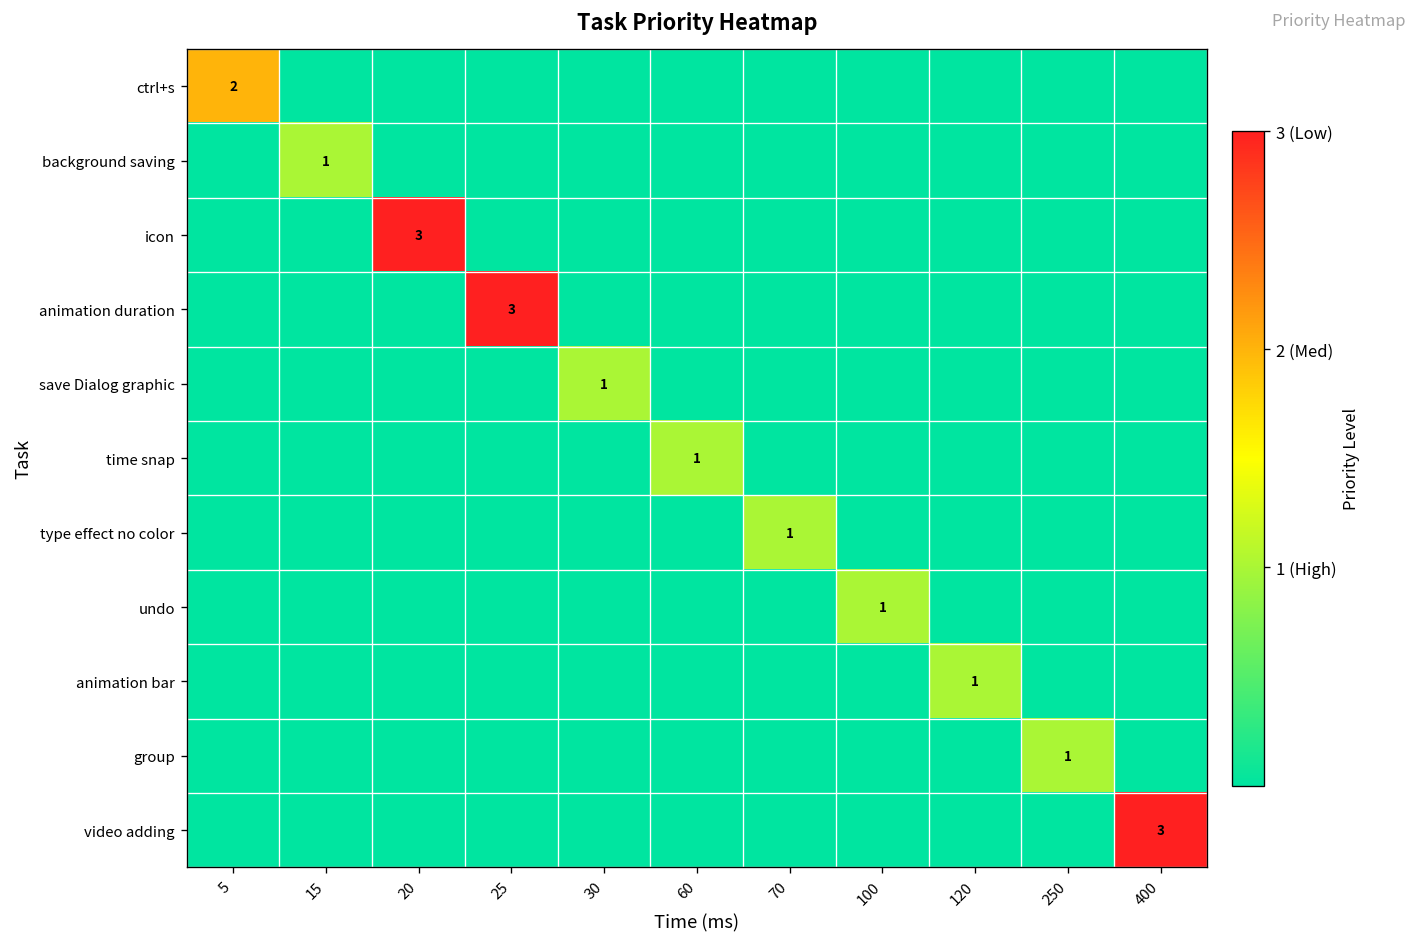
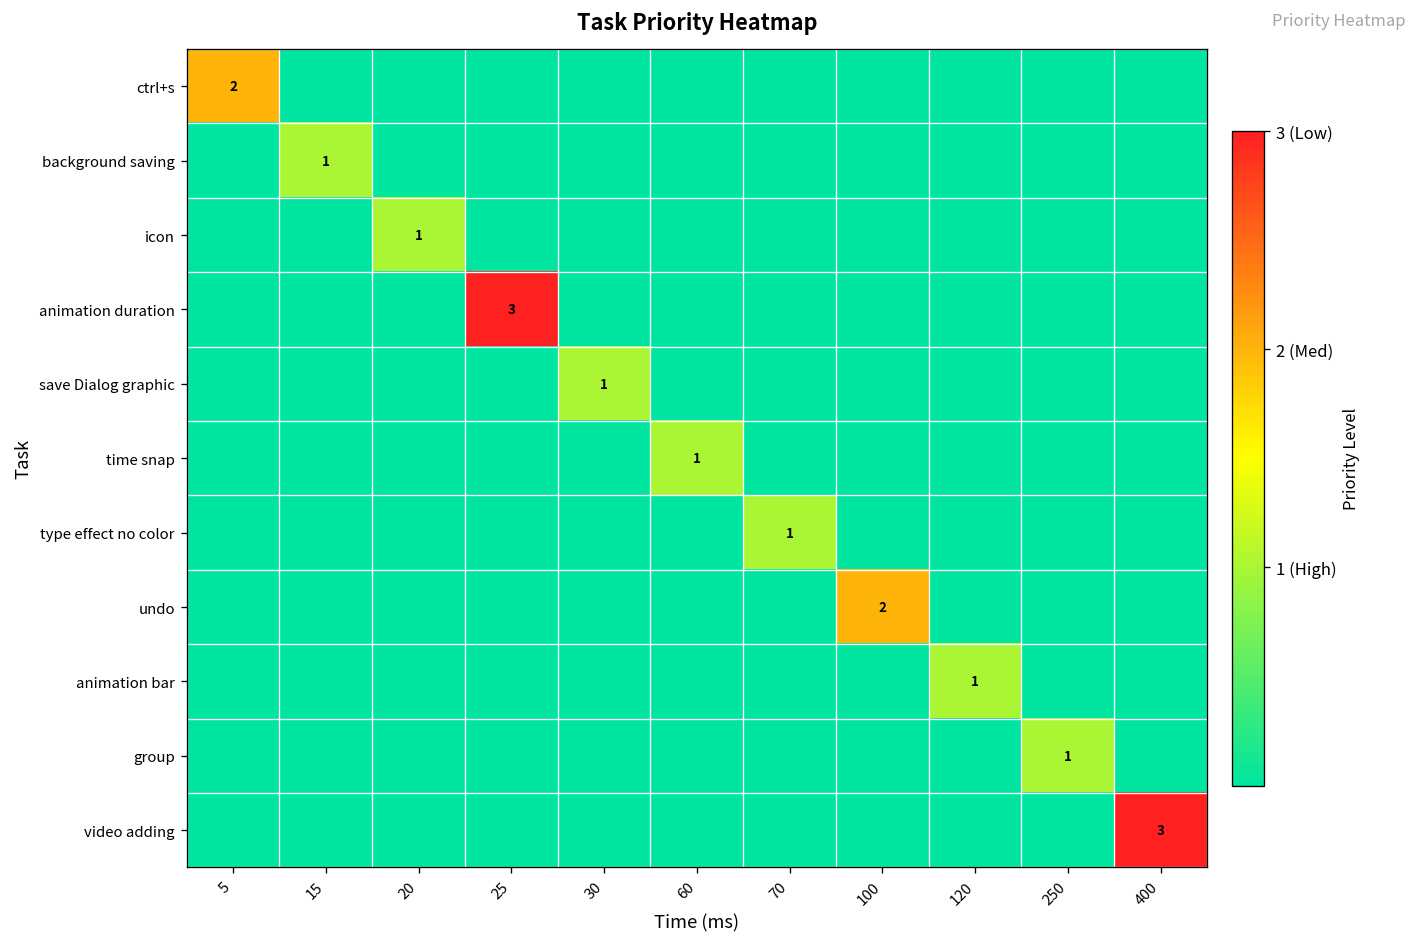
icon, 20: 3 -> 1
undo, 100: 1 -> 2
